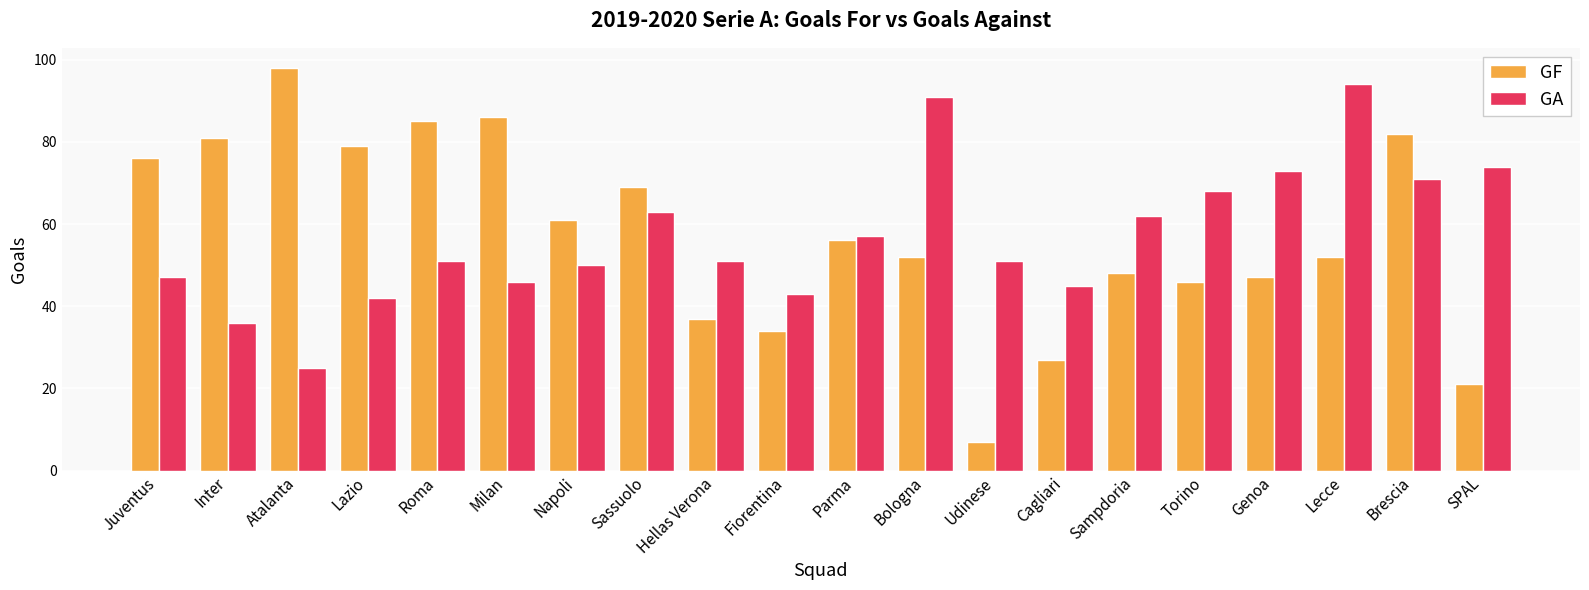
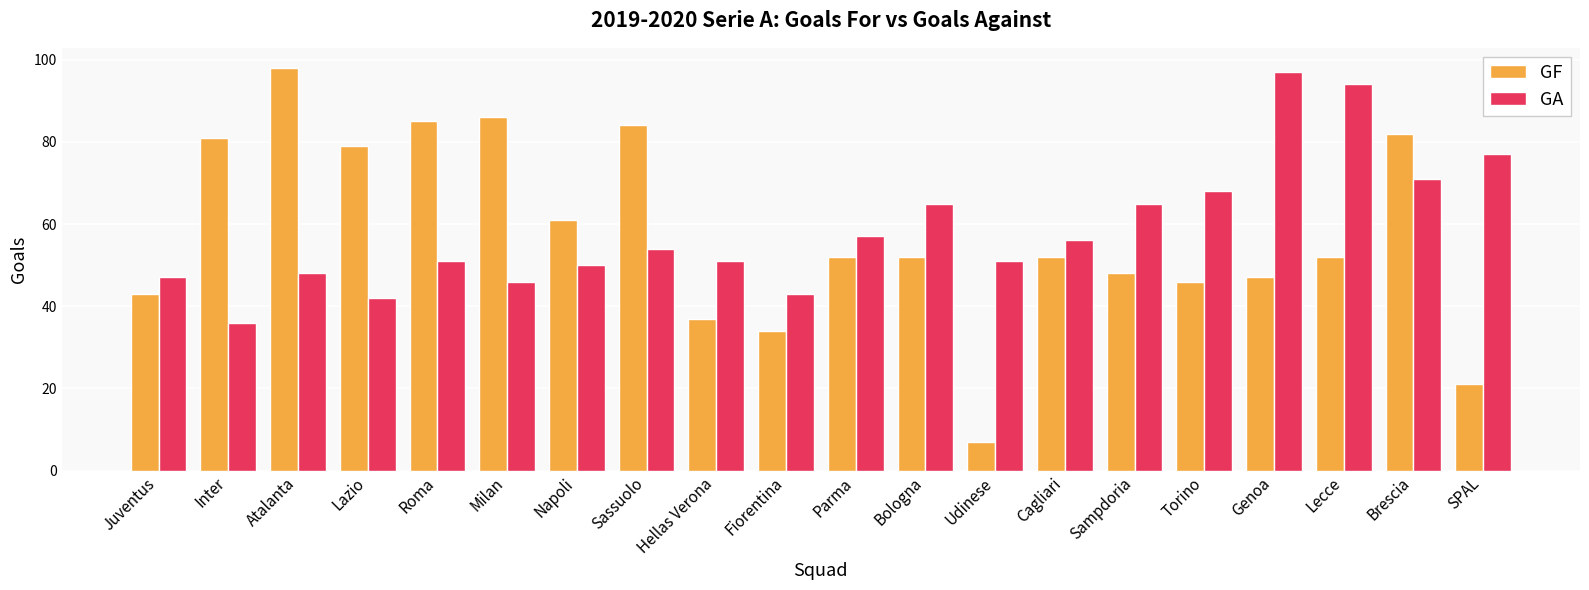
GF, Juventus: 76 -> 43
GA, Atalanta: 25 -> 48
GF, Sassuolo: 69 -> 84
GA, Sassuolo: 63 -> 54
GF, Parma: 56 -> 52
GA, Bologna: 91 -> 65
GF, Cagliari: 27 -> 52
GA, Cagliari: 45 -> 56
GA, Sampdoria: 62 -> 65
GA, Genoa: 73 -> 97
GA, SPAL: 74 -> 77
